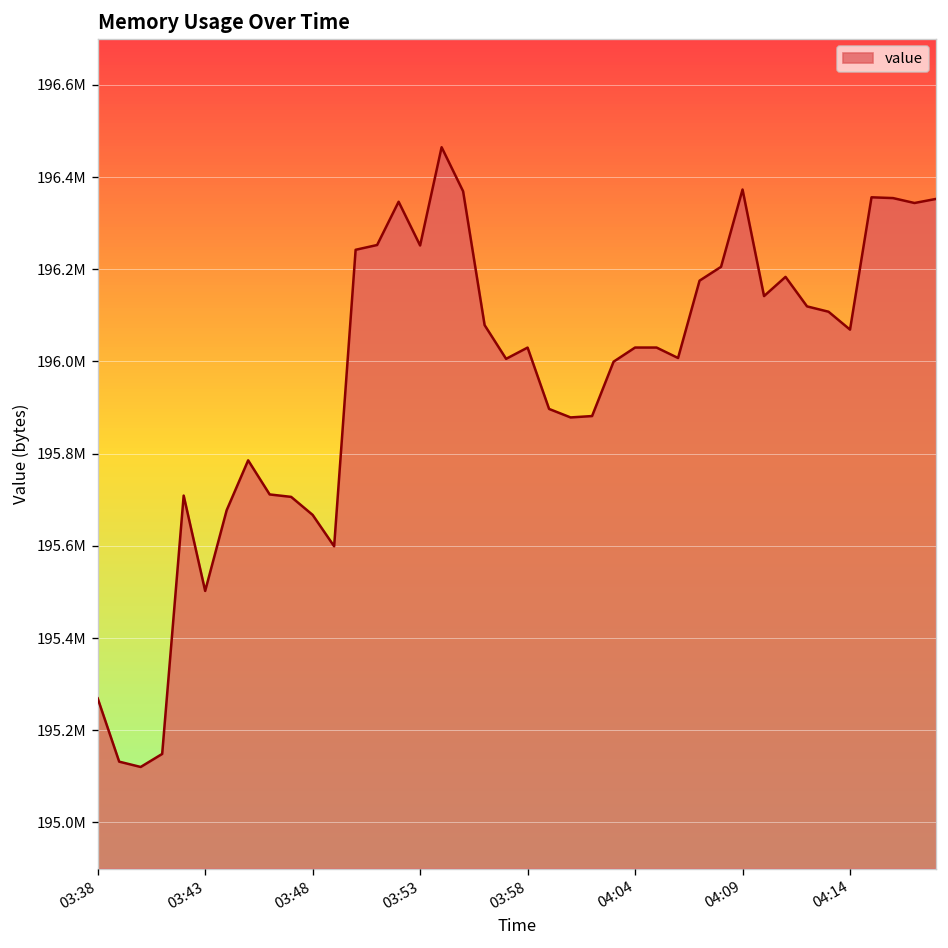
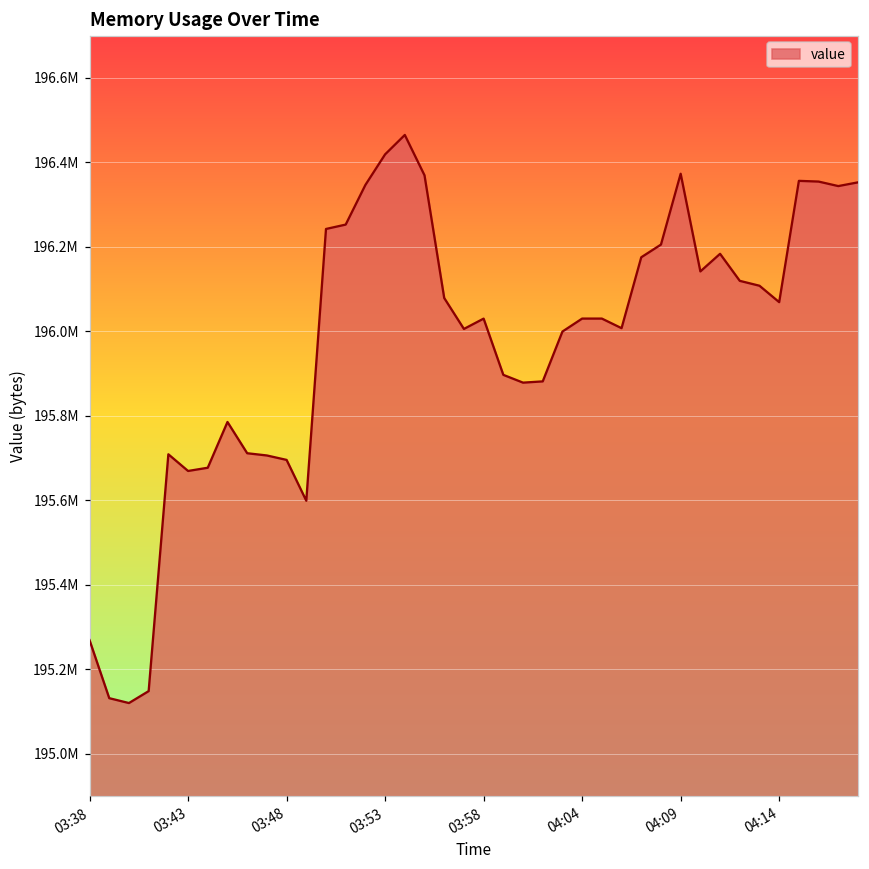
03:43: 195500000 -> 195670000
03:48: 195670000 -> 195700000
03:53: 196250000 -> 196420000
